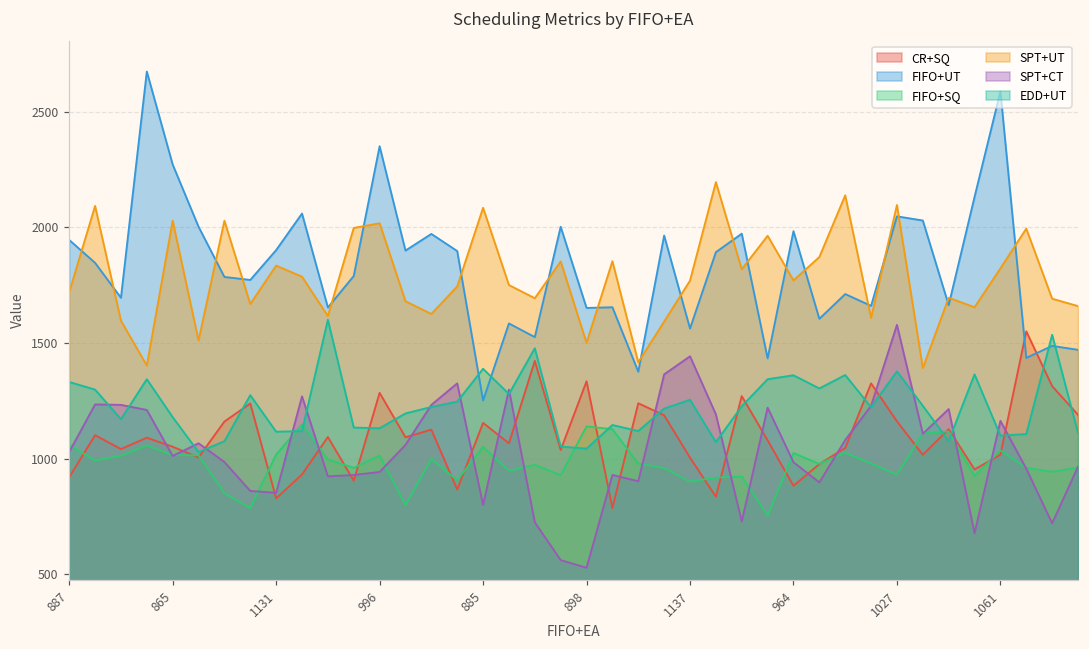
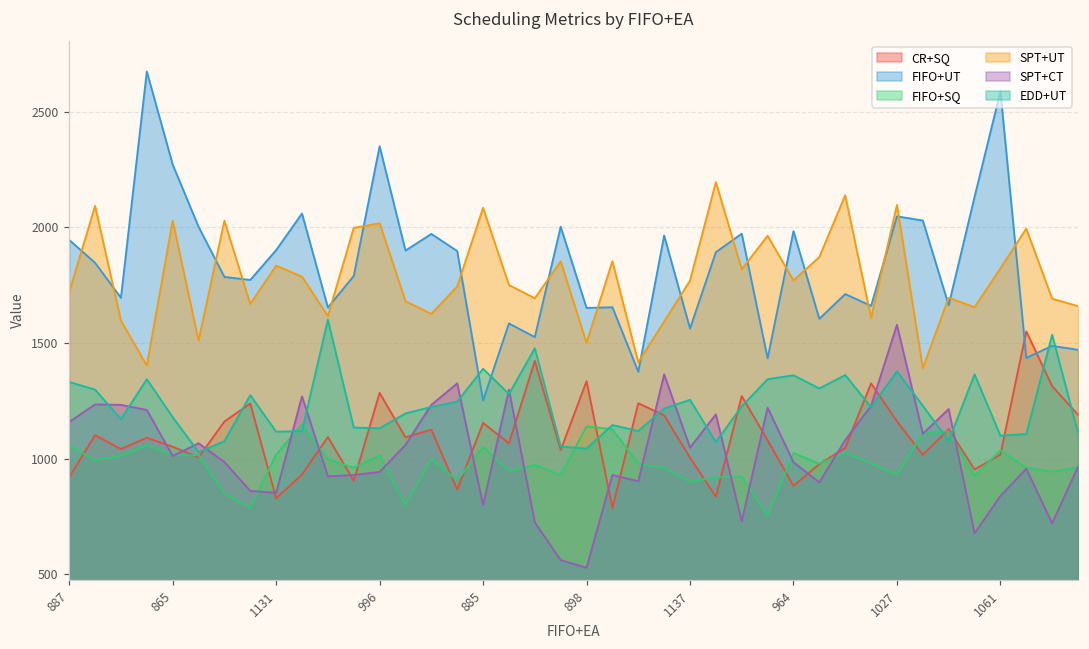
SPT+CT, 887: 1030 -> 1160
SPT+CT, 1137: 1440 -> 1050
SPT+CT, 1061: 1160 -> 840
